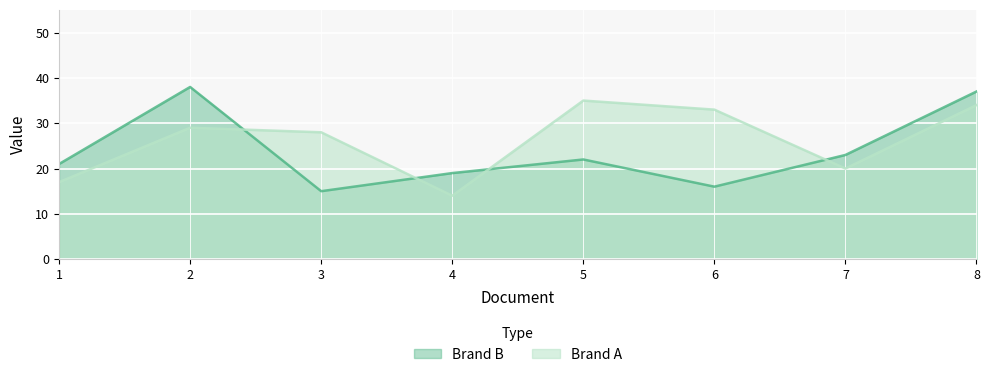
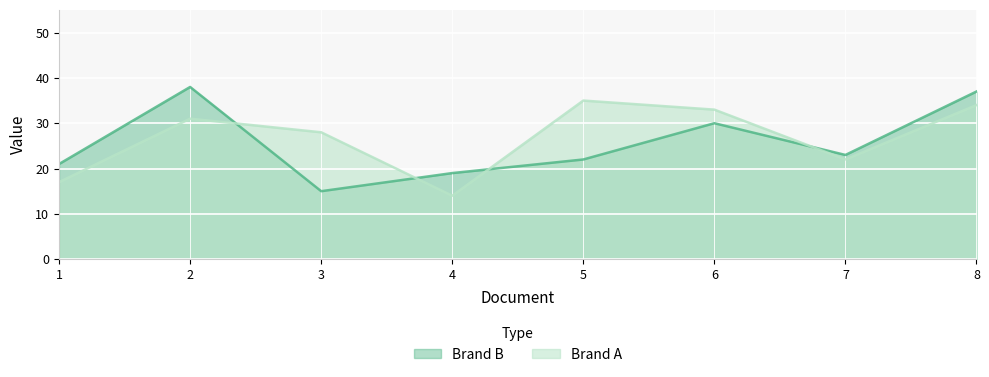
Brand A, 2: 29 -> 31
Brand B, 6: 16 -> 30
Brand A, 7: 20 -> 22
